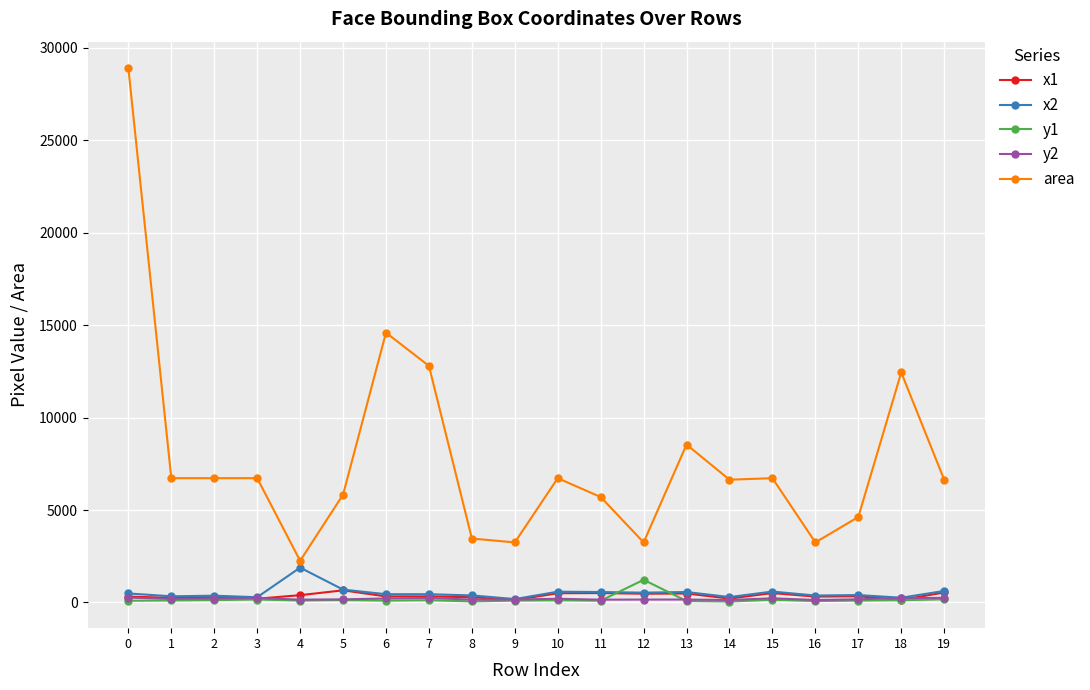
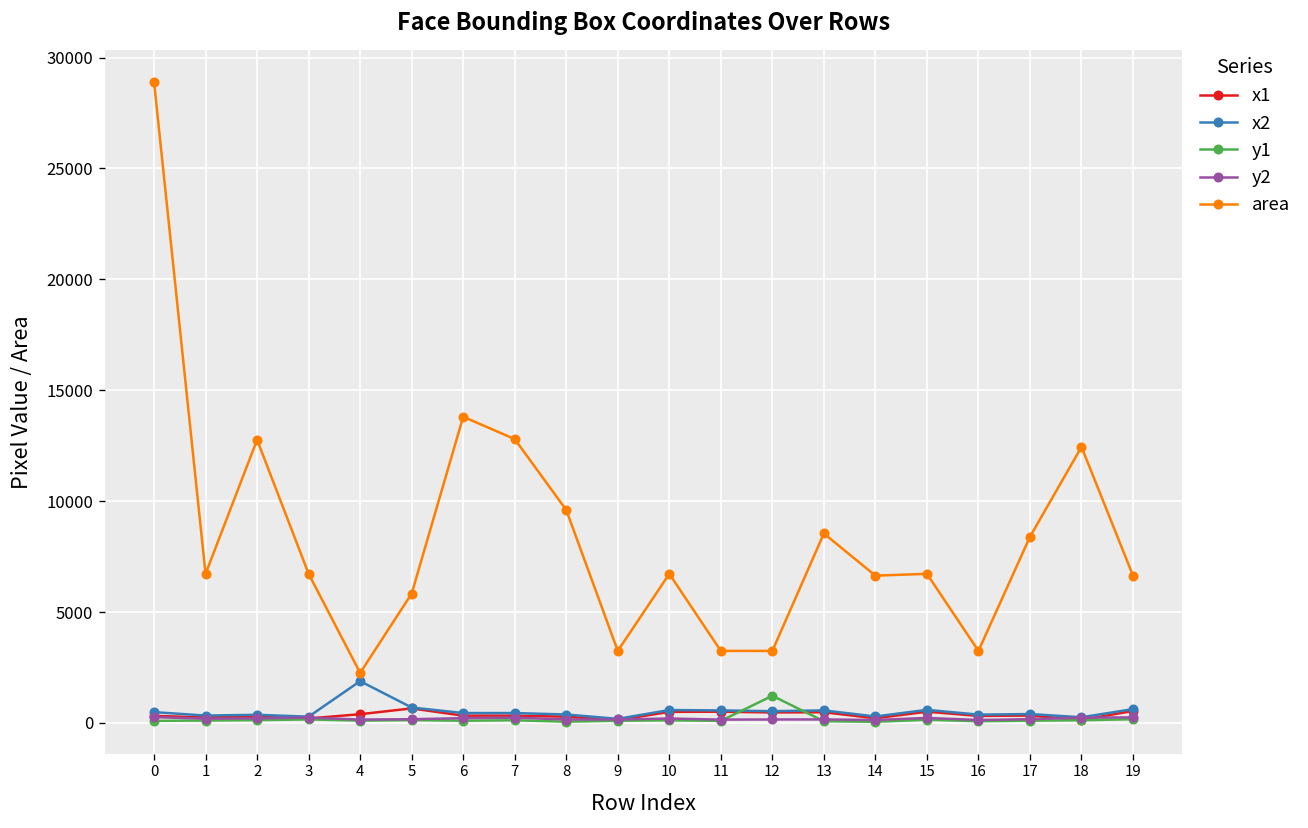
area, 2: 6700 -> 12800
area, 6: 14600 -> 13800
area, 8: 3500 -> 9600
area, 11: 5700 -> 3200
area, 17: 4600 -> 8400
